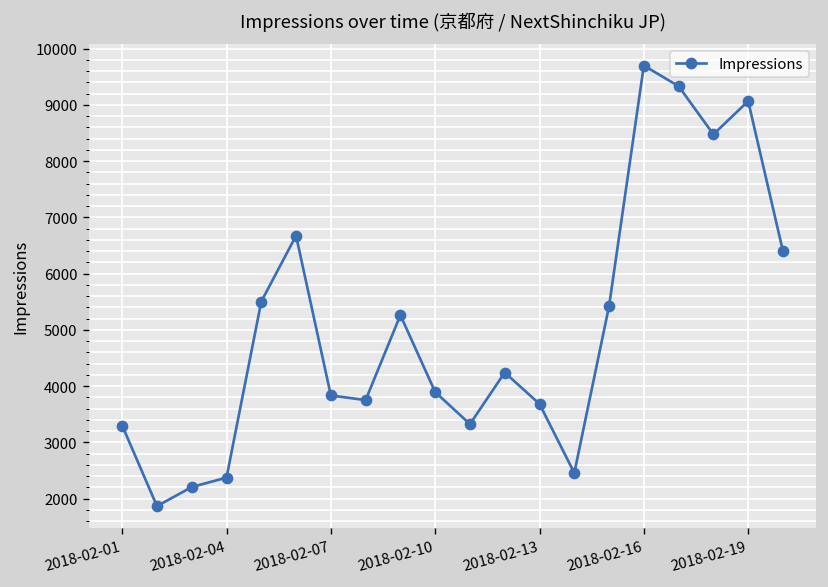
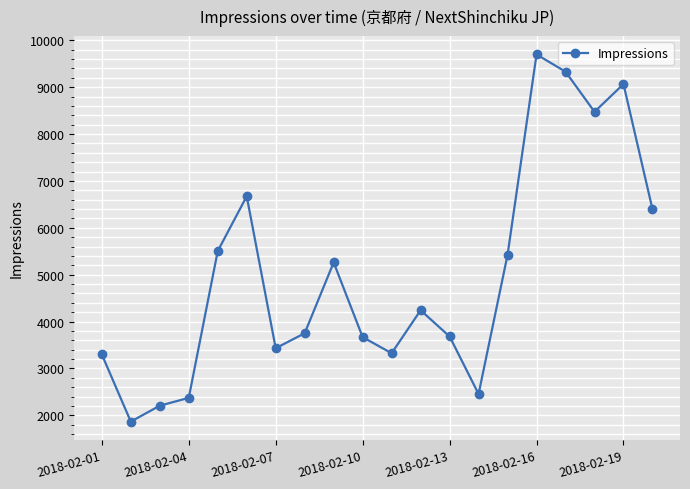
2018-02-07: 3800 -> 3400
2018-02-10: 3900 -> 3700
